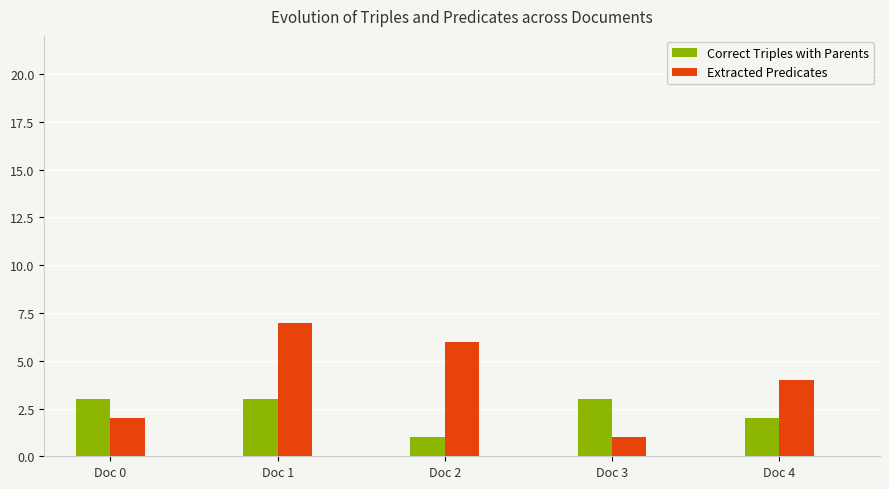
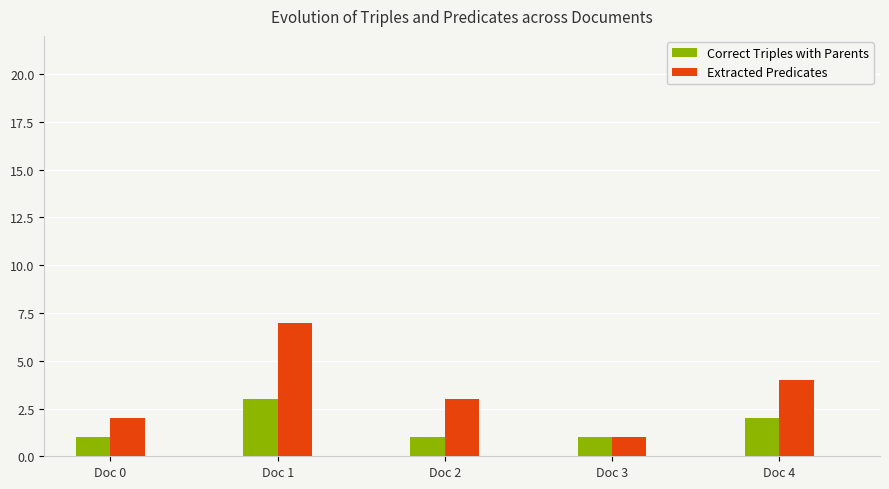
Correct Triples with Parents, Doc 0: 3 -> 1
Extracted Predicates, Doc 2: 6 -> 3
Correct Triples with Parents, Doc 3: 3 -> 1
